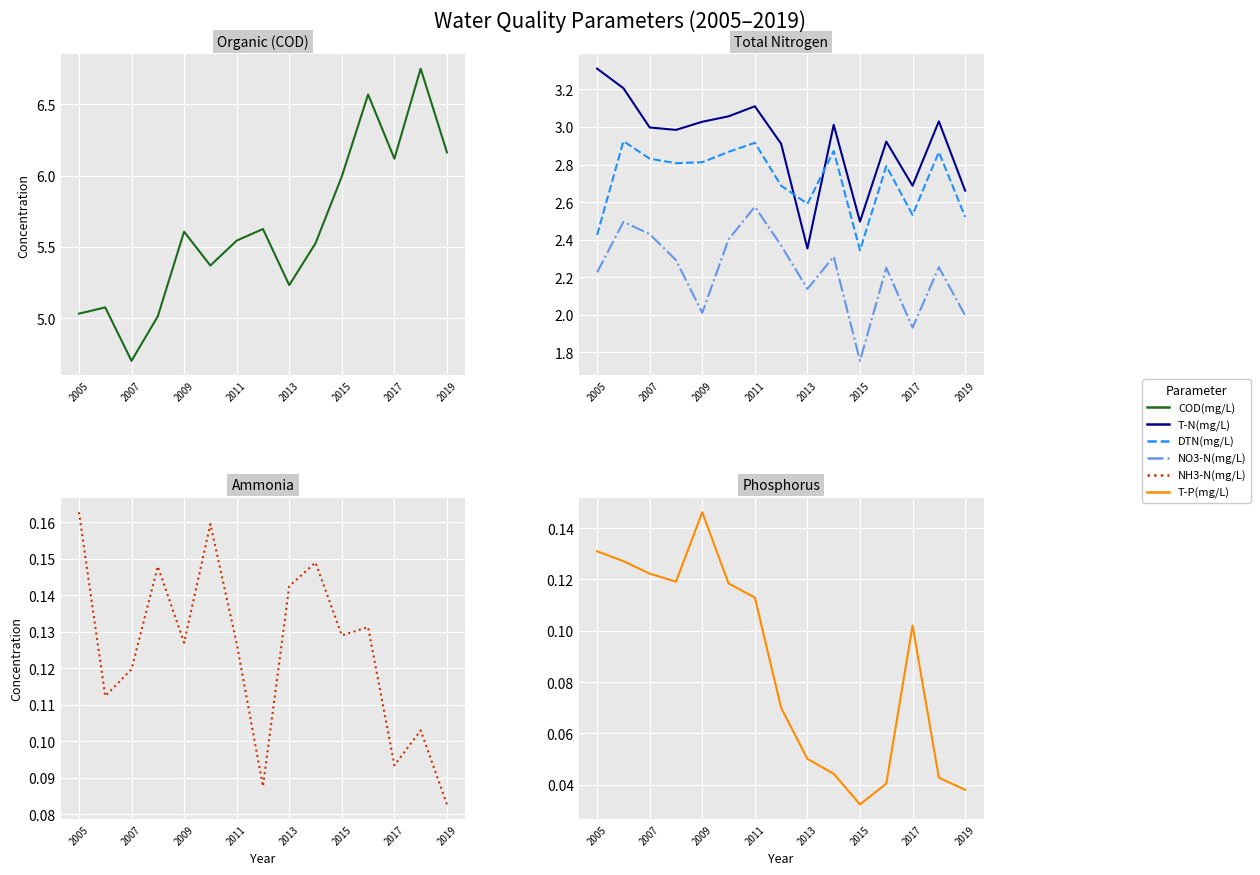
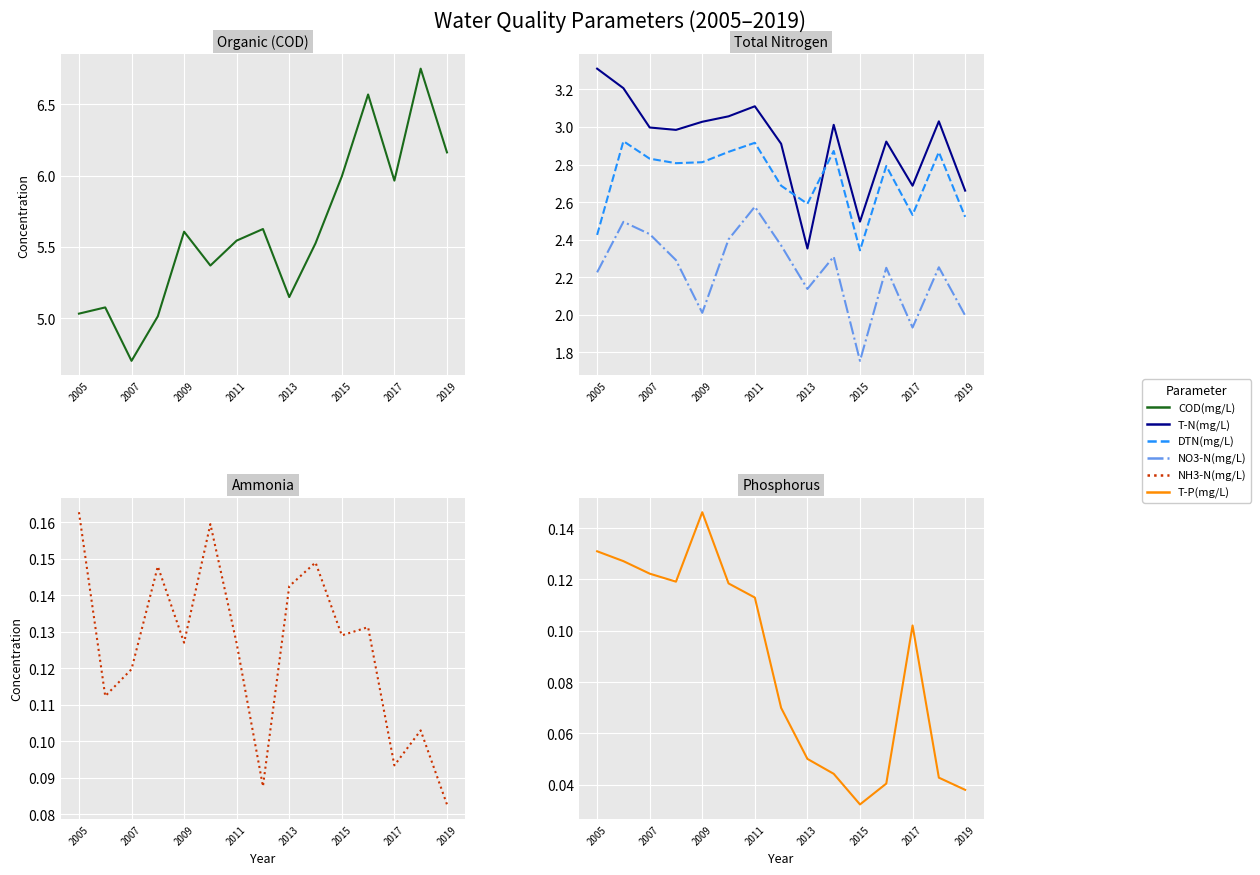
Organic (COD), 2013: 5.23 -> 5.15
Organic (COD), 2017: 6.12 -> 5.96
